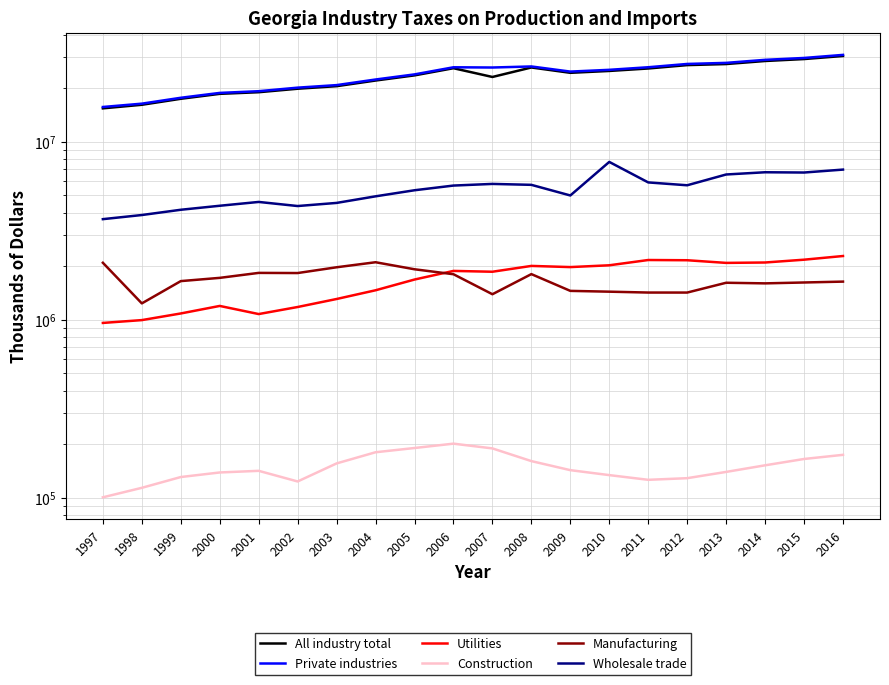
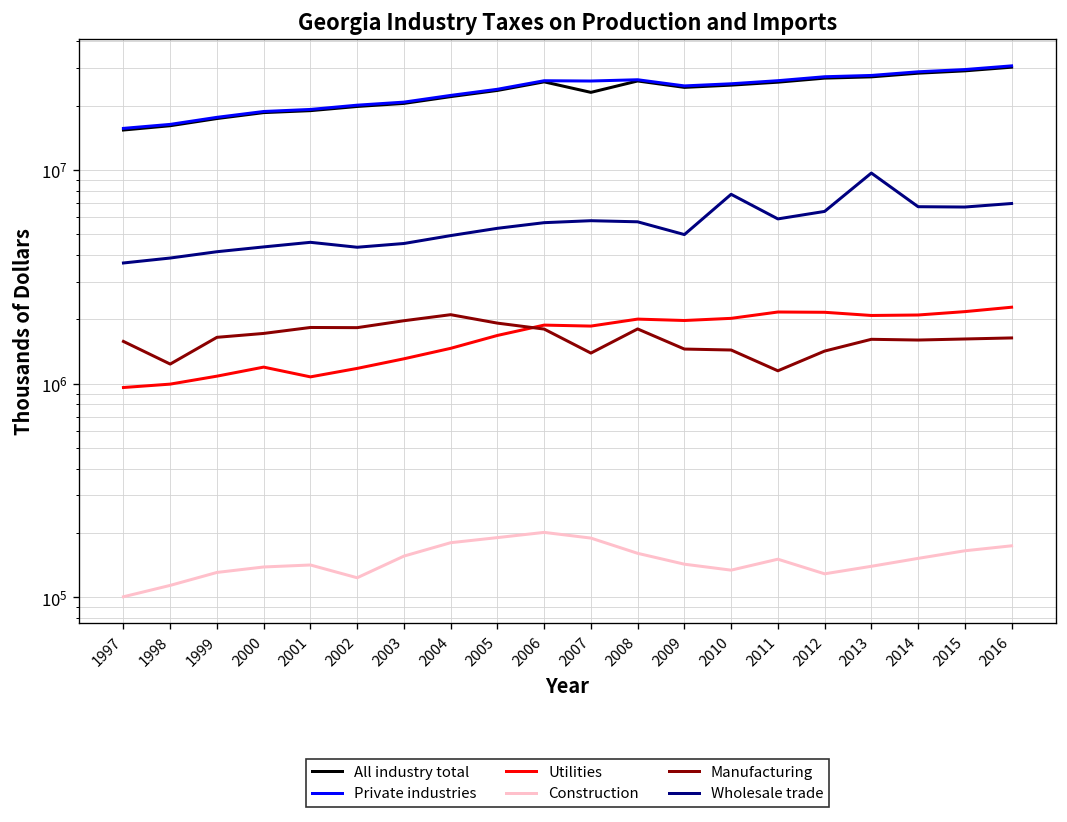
Manufacturing, 1997: 2100000 -> 1600000
Construction, 2011: 130000 -> 150000
Manufacturing, 2011: 1400000 -> 1100000
Wholesale trade, 2012: 5700000 -> 6400000
Wholesale trade, 2013: 6500000 -> 10000000
